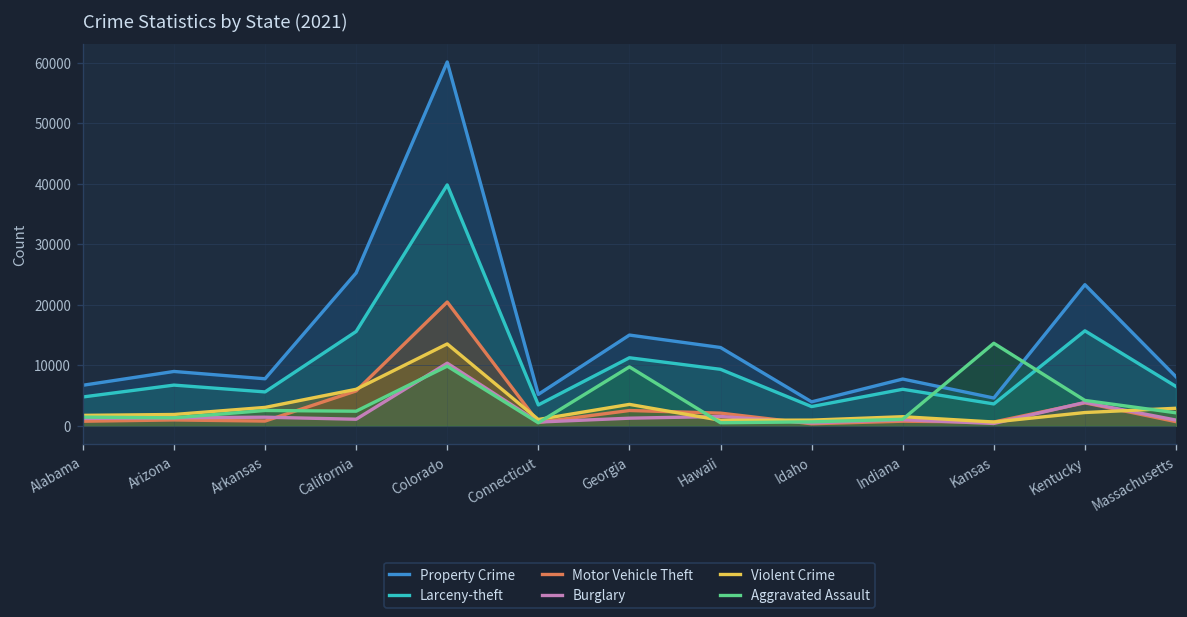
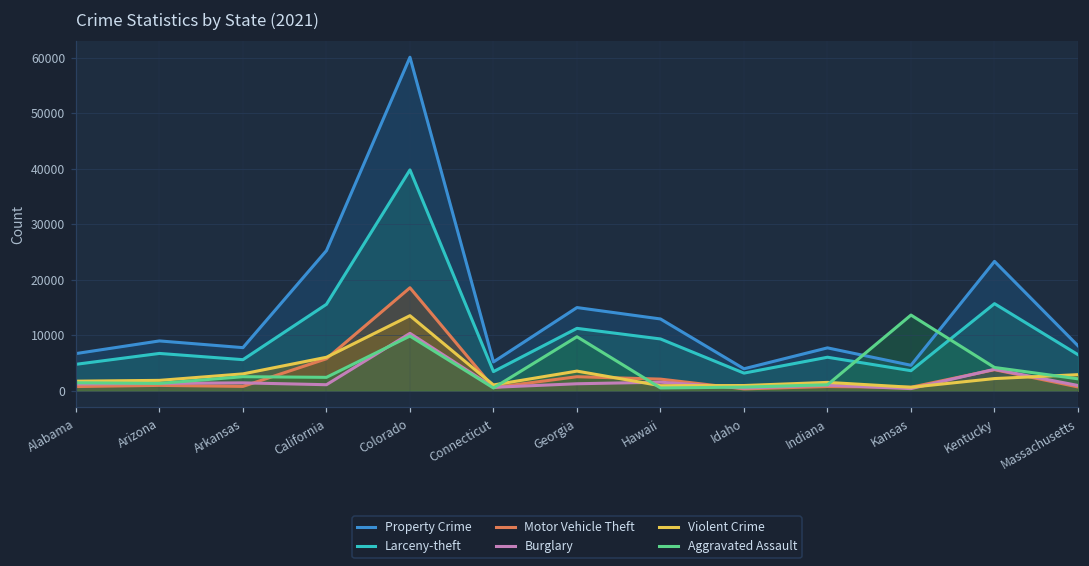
Motor Vehicle Theft, Colorado: 20000 -> 19000
